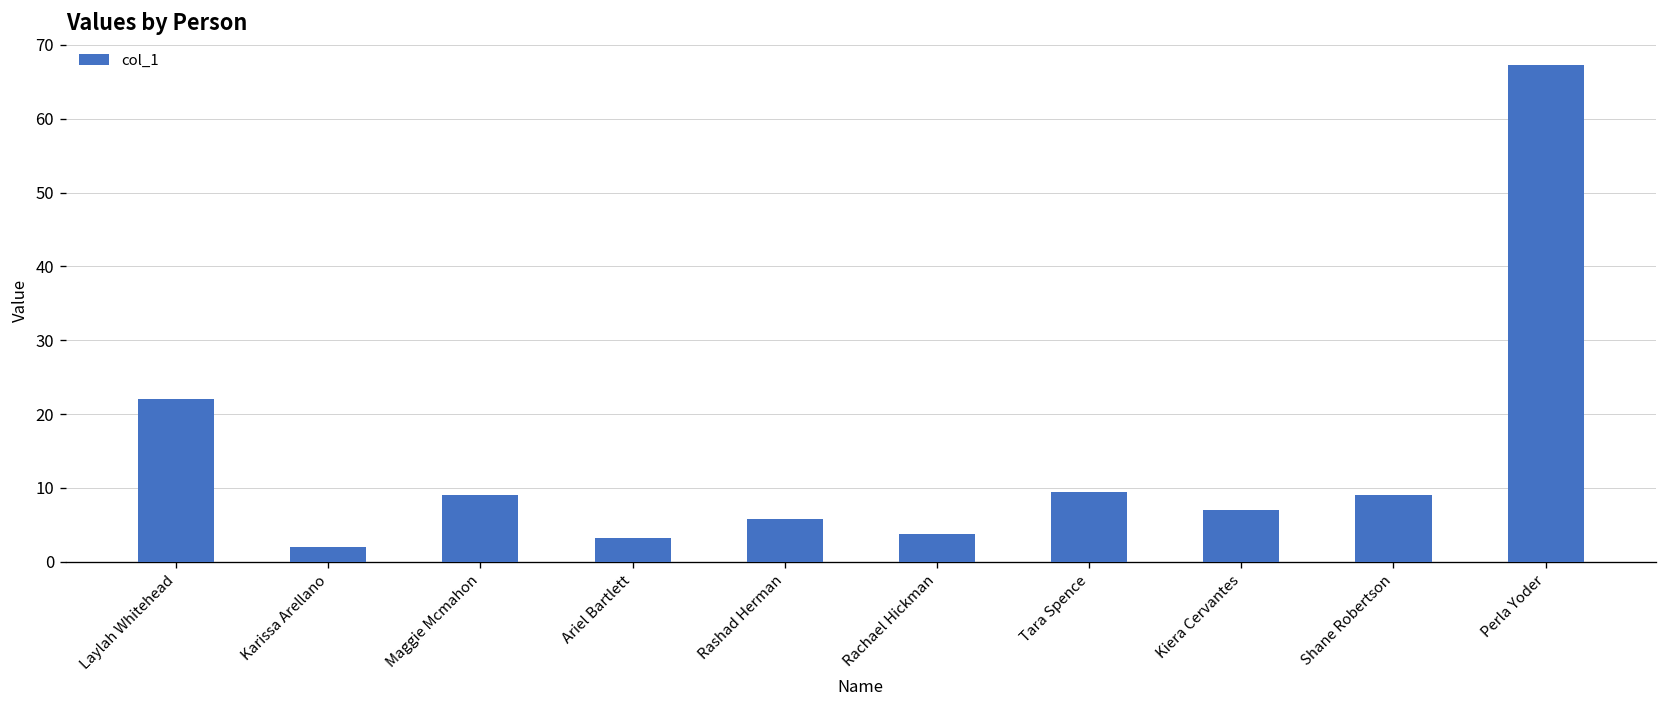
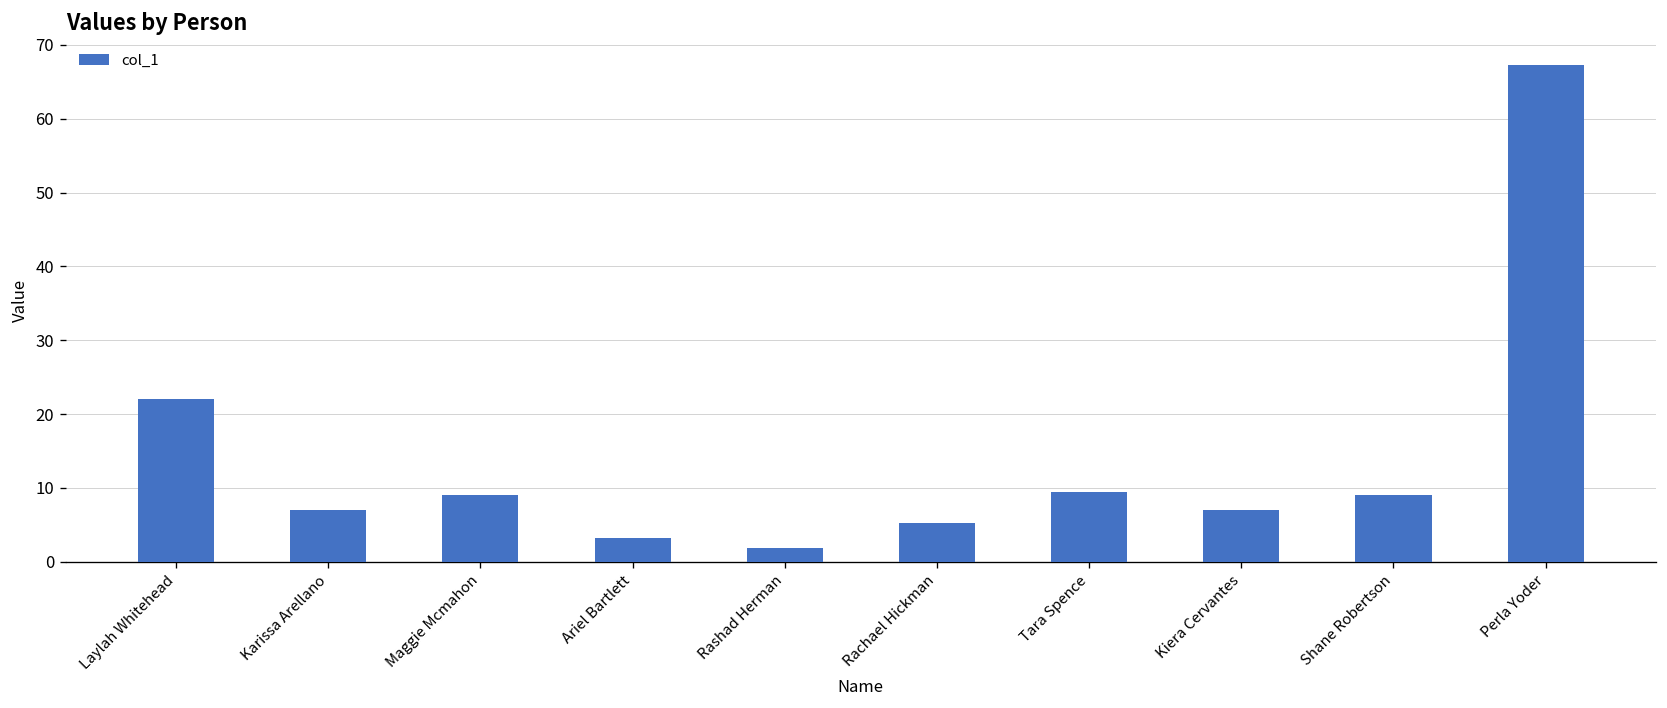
Karissa Arellano: 2 -> 7
Rashad Herman: 6 -> 2
Rachael Hickman: 4 -> 5
